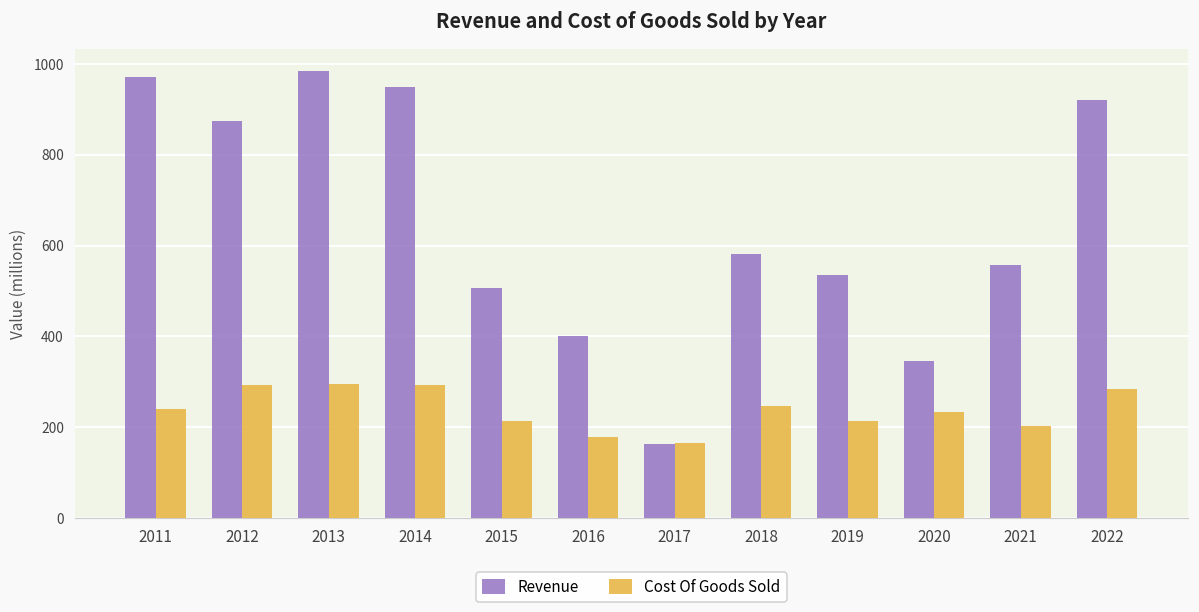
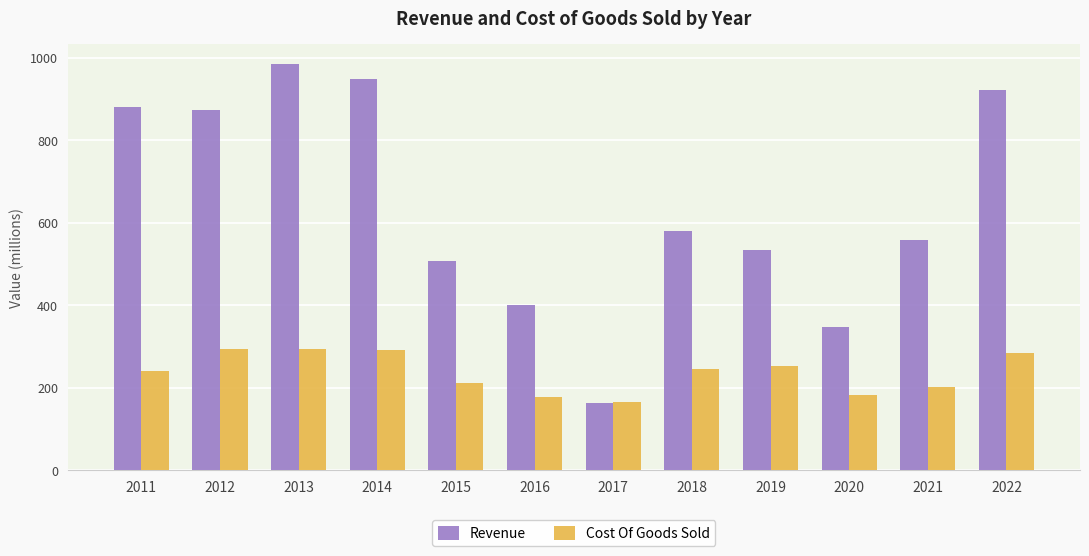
Revenue, 2011: 970 -> 880
Cost Of Goods Sold, 2019: 210 -> 250
Cost Of Goods Sold, 2020: 230 -> 180
